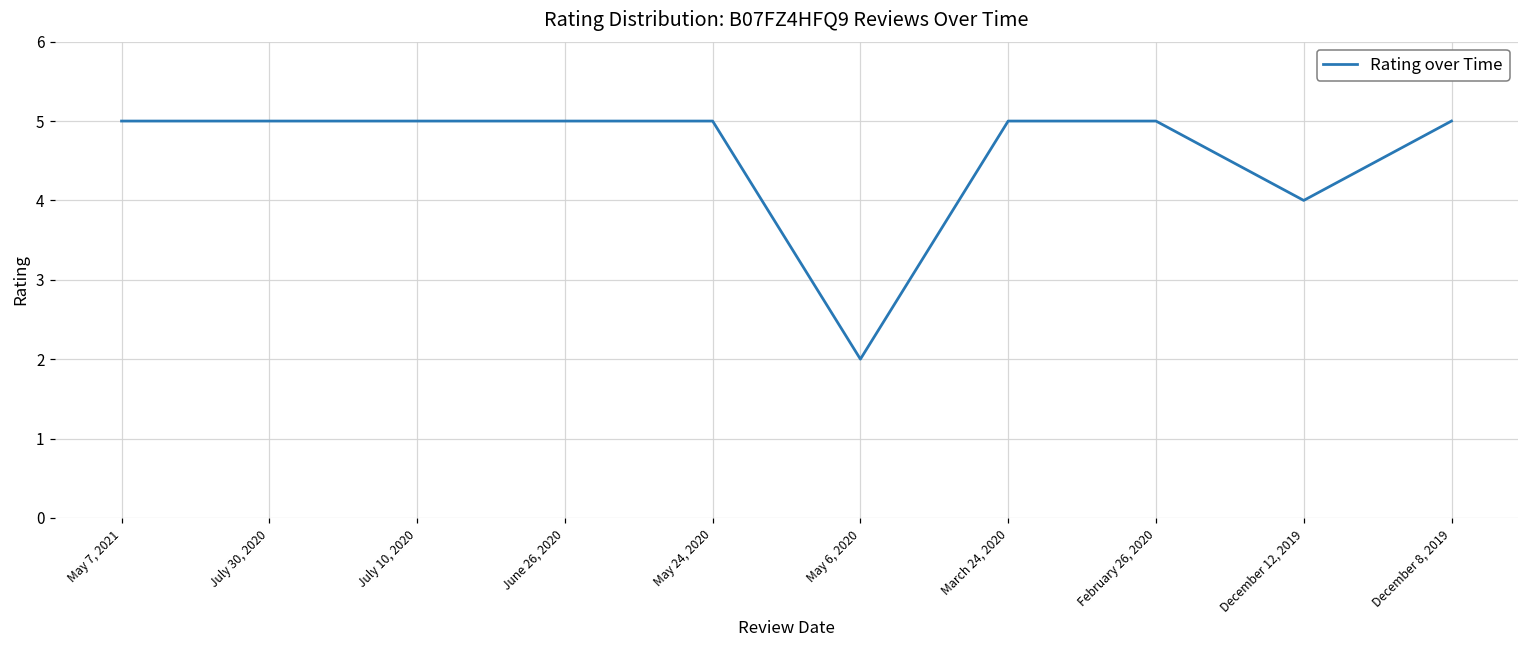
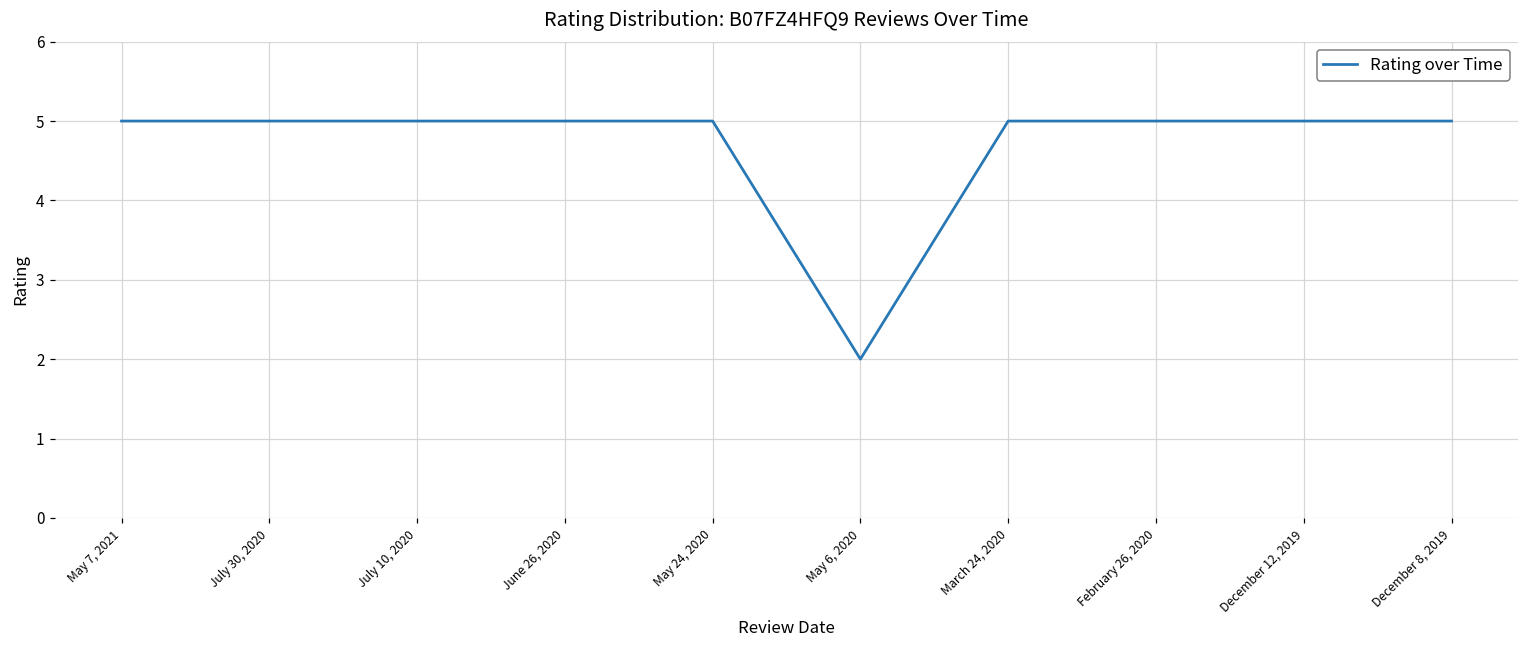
December 12, 2019: 4 -> 5
